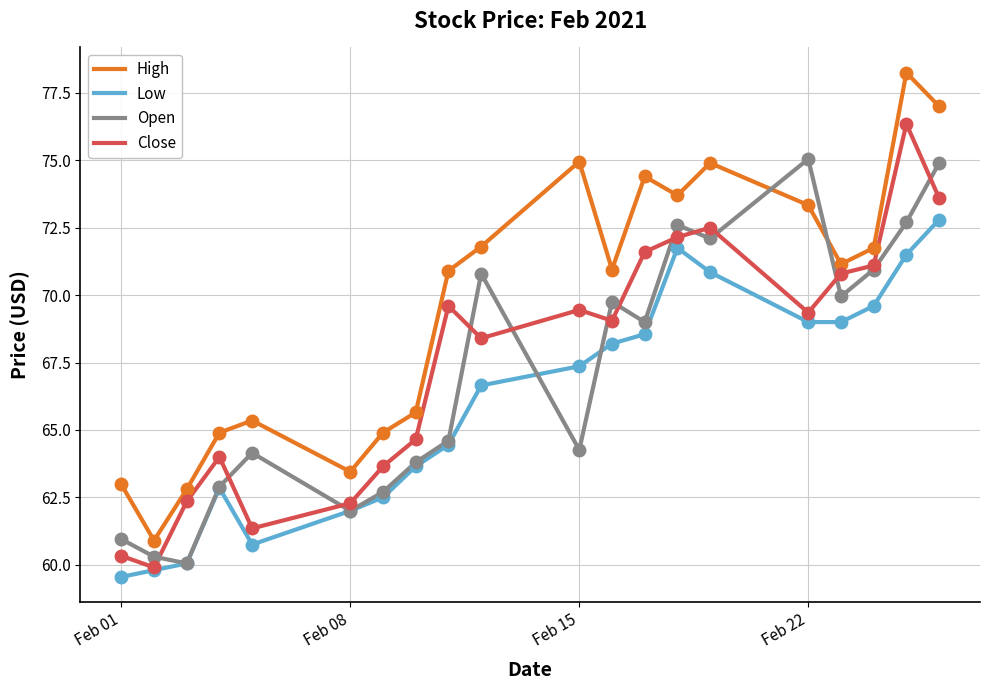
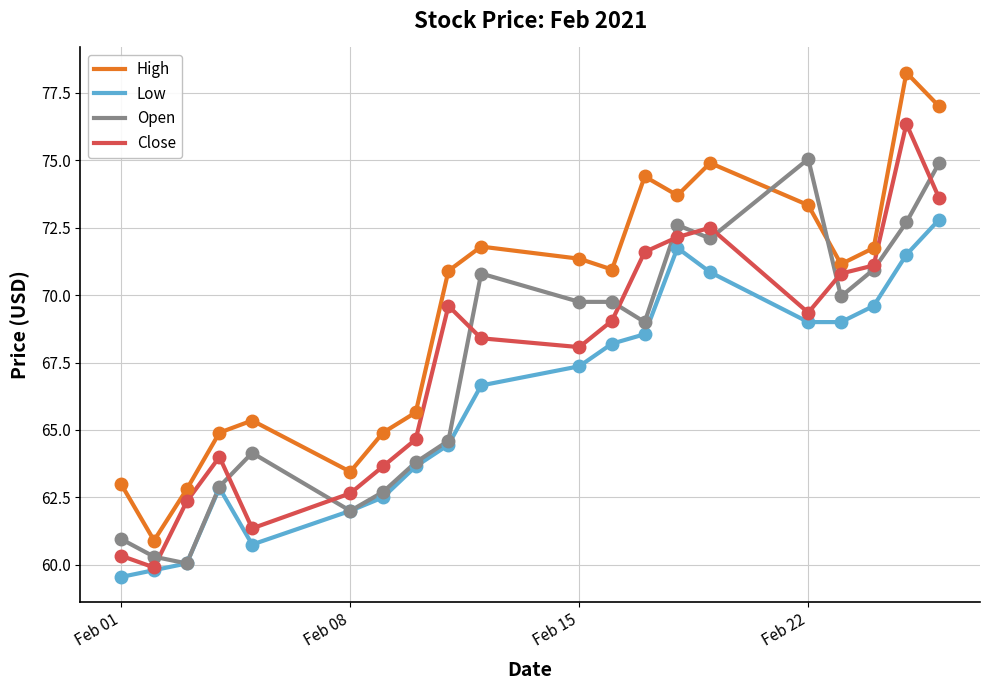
Close, Feb 08: 62.3 -> 62.7
High, Feb 15: 75.0 -> 71.3
Open, Feb 15: 64.3 -> 69.8
Close, Feb 15: 69.4 -> 68.1
